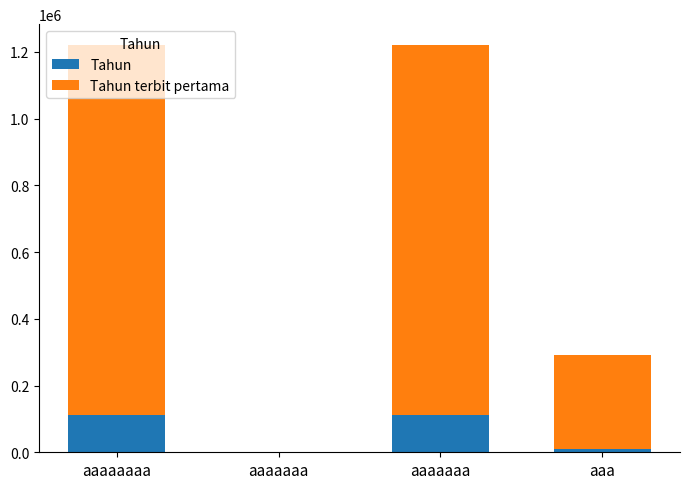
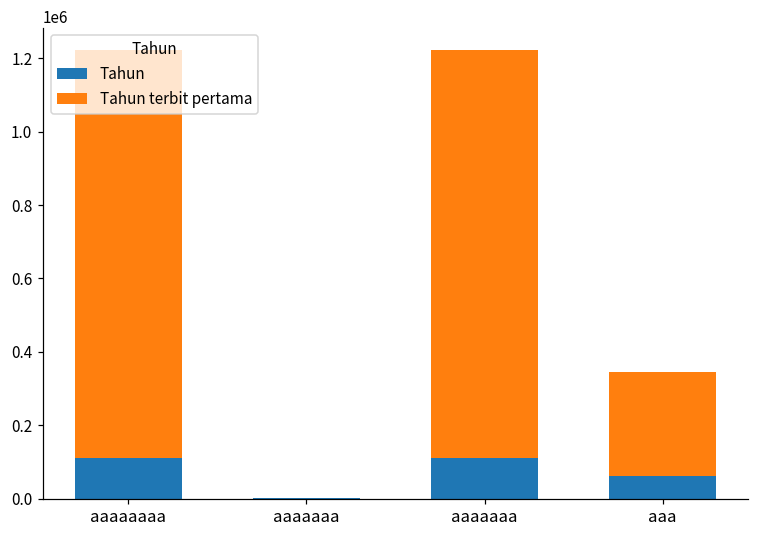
Tahun, aaa: 10000 -> 60000
